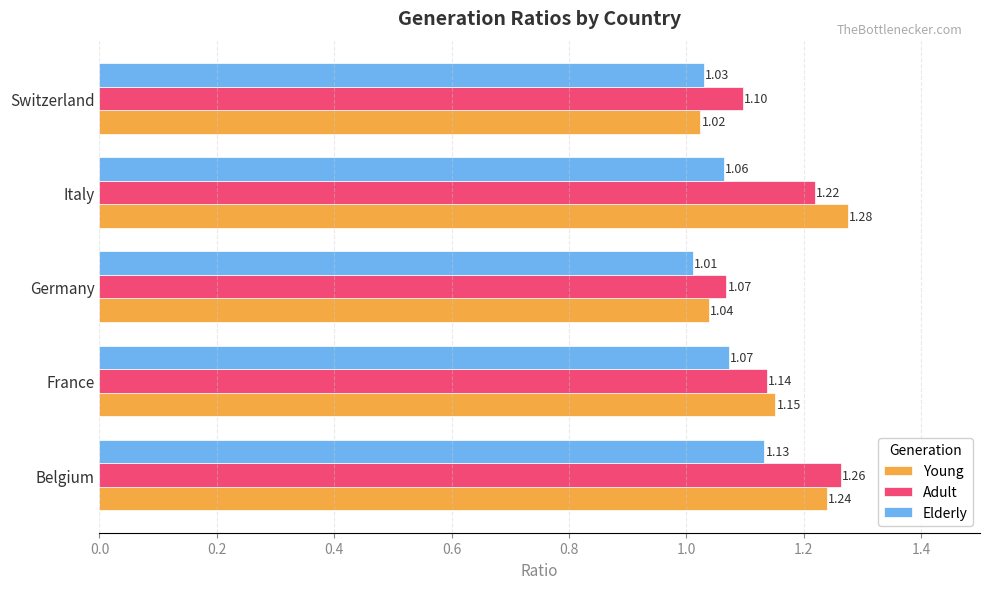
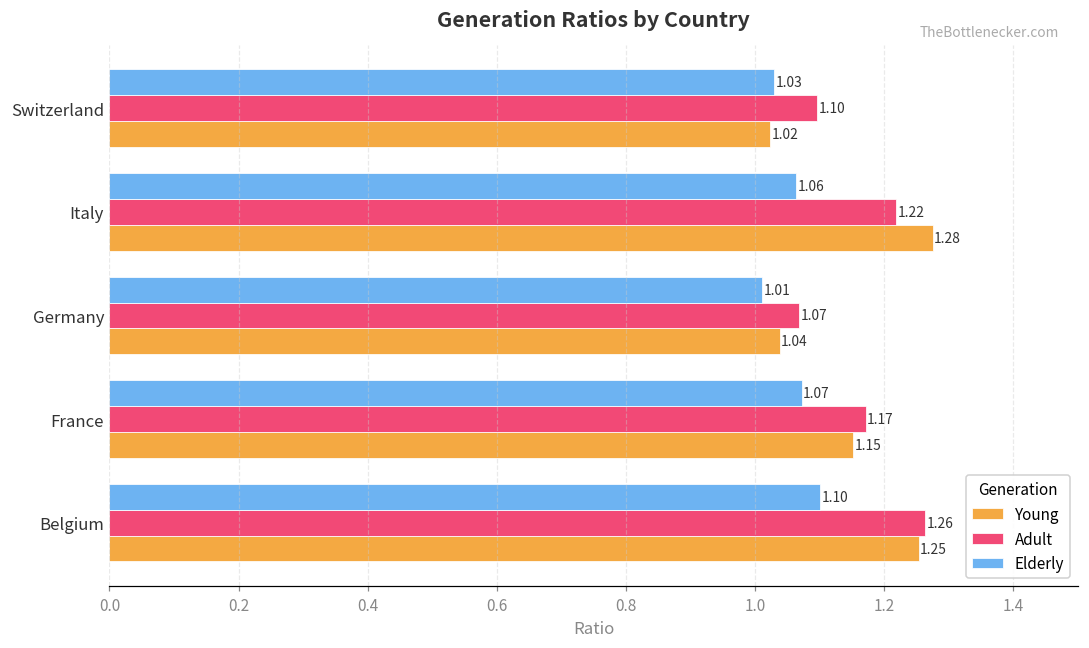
Adult, France: 1.14 -> 1.17
Elderly, Belgium: 1.13 -> 1.10
Young, Belgium: 1.24 -> 1.25
